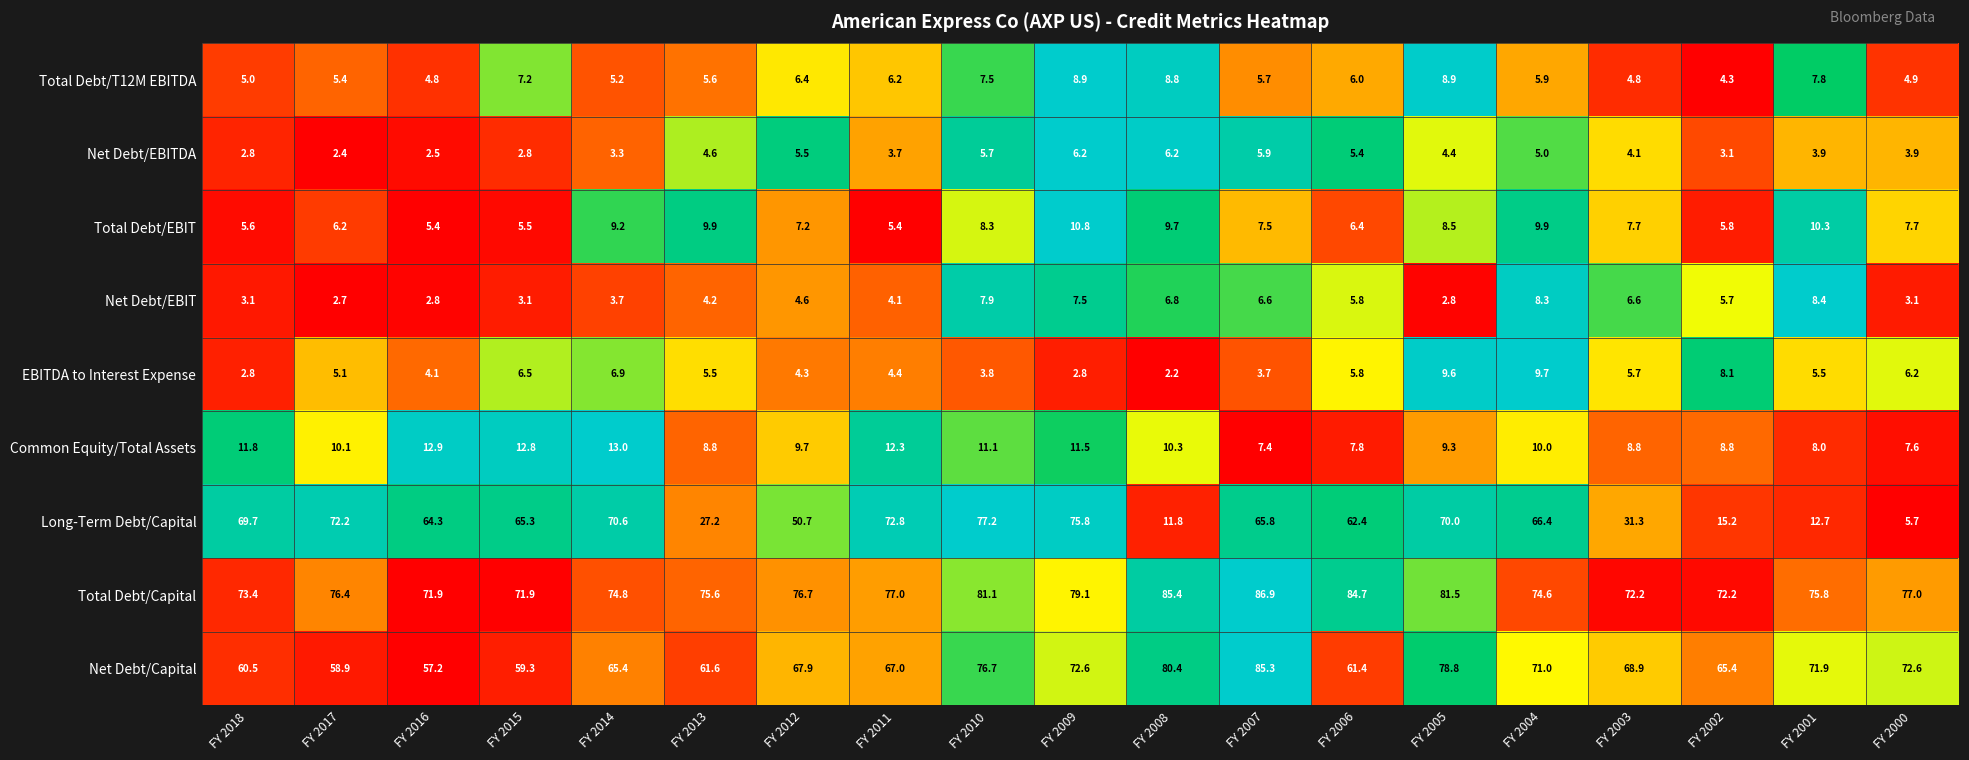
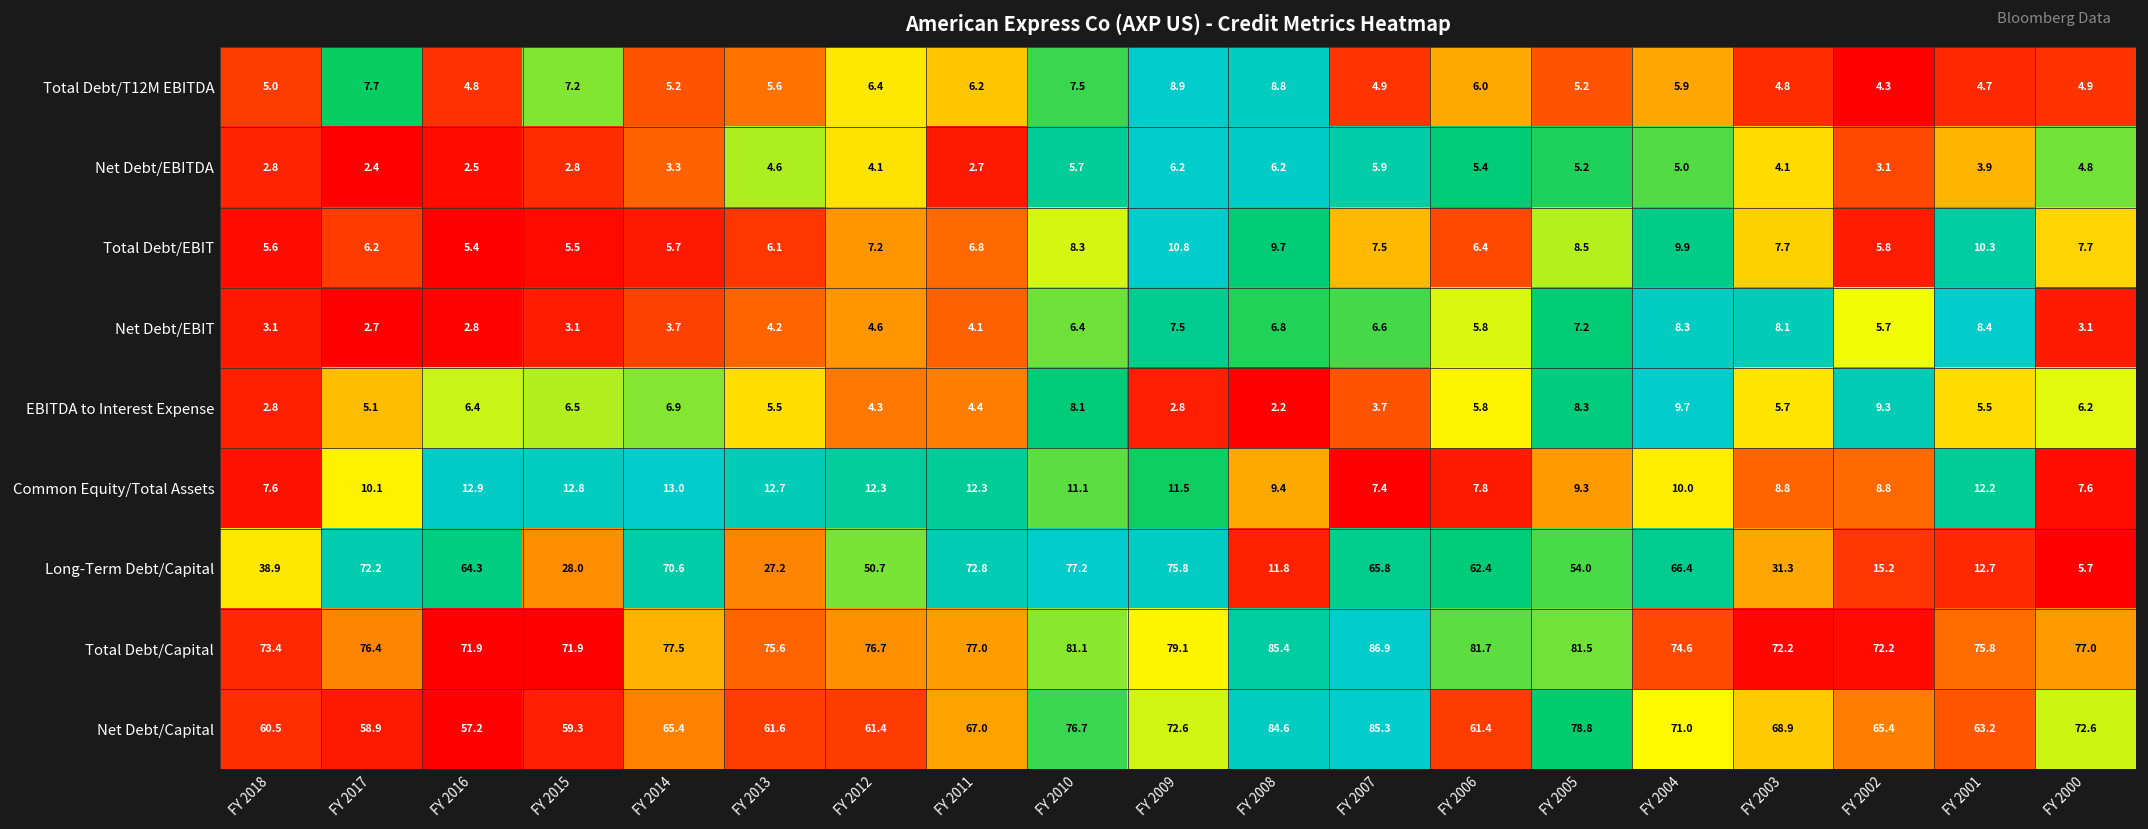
Total Debt/T12M EBITDA, FY 2017: 5.4 -> 7.7
Total Debt/T12M EBITDA, FY 2007: 5.7 -> 4.9
Total Debt/T12M EBITDA, FY 2005: 8.9 -> 5.2
Total Debt/T12M EBITDA, FY 2001: 7.8 -> 4.7
Net Debt/EBITDA, FY 2012: 5.5 -> 4.1
Net Debt/EBITDA, FY 2011: 3.7 -> 2.7
Net Debt/EBITDA, FY 2005: 4.4 -> 5.2
Net Debt/EBITDA, FY 2000: 3.9 -> 4.8
Total Debt/EBIT, FY 2014: 9.2 -> 5.7
Total Debt/EBIT, FY 2013: 9.9 -> 6.1
Total Debt/EBIT, FY 2011: 5.4 -> 6.8
Net Debt/EBIT, FY 2010: 7.9 -> 6.4
Net Debt/EBIT, FY 2005: 2.8 -> 7.2
Net Debt/EBIT, FY 2003: 6.6 -> 8.1
EBITDA to Interest Expense, FY 2016: 4.1 -> 6.4
EBITDA to Interest Expense, FY 2010: 3.8 -> 8.1
EBITDA to Interest Expense, FY 2005: 9.6 -> 8.3
EBITDA to Interest Expense, FY 2002: 8.1 -> 9.3
Common Equity/Total Assets, FY 2018: 11.8 -> 7.6
Common Equity/Total Assets, FY 2013: 8.8 -> 12.7
Common Equity/Total Assets, FY 2012: 9.7 -> 12.3
Common Equity/Total Assets, FY 2008: 10.3 -> 9.4
Common Equity/Total Assets, FY 2001: 8.0 -> 12.2
Long-Term Debt/Capital, FY 2018: 69.7 -> 38.9
Long-Term Debt/Capital, FY 2015: 65.3 -> 28.0
Long-Term Debt/Capital, FY 2005: 70.0 -> 54.0
Total Debt/Capital, FY 2014: 74.8 -> 77.5
Total Debt/Capital, FY 2006: 84.7 -> 81.7
Net Debt/Capital, FY 2012: 67.9 -> 61.4
Net Debt/Capital, FY 2008: 80.4 -> 84.6
Net Debt/Capital, FY 2001: 71.9 -> 63.2
